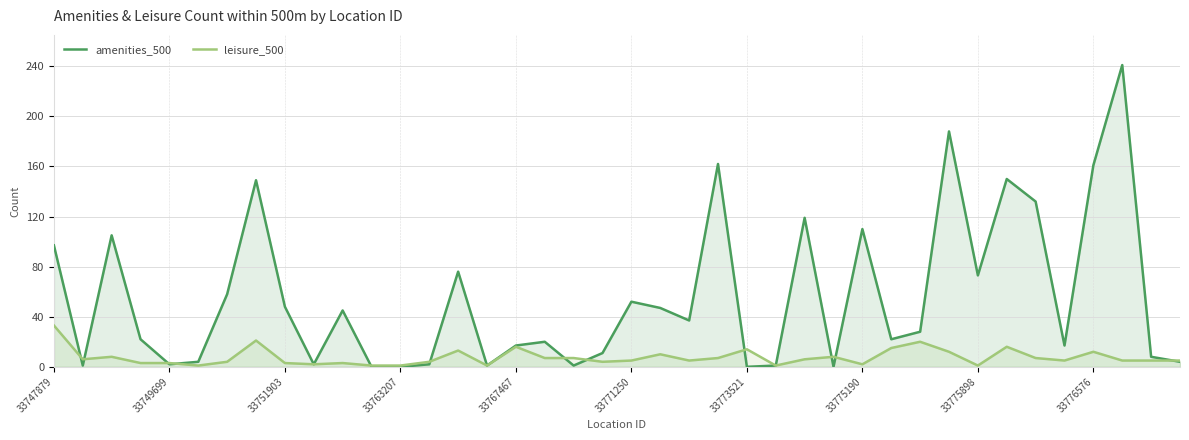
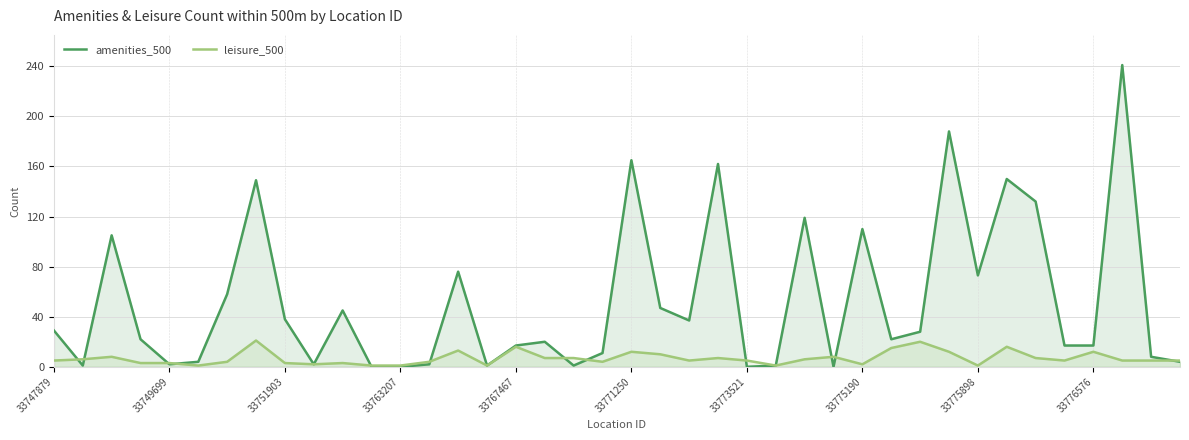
amenities_500, 33747879: 97 -> 29
leisure_500, 33747879: 33 -> 5
amenities_500, 33751903: 48 -> 38
amenities_500, 33771250: 52 -> 165
leisure_500, 33771250: 5 -> 12
leisure_500, 33773521: 14 -> 5
amenities_500, 33776576: 161 -> 17
